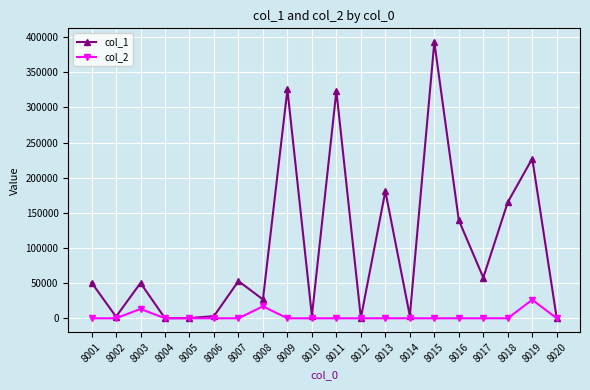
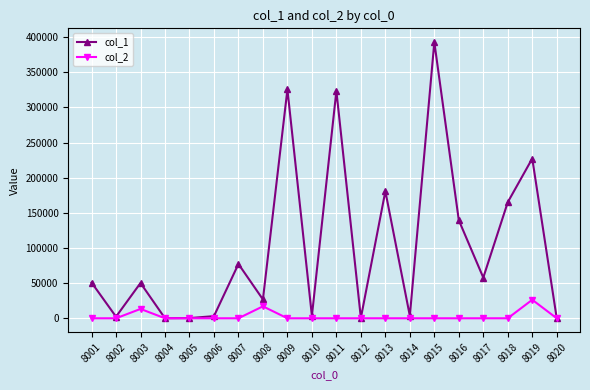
col_1, 8007: 50000 -> 80000
